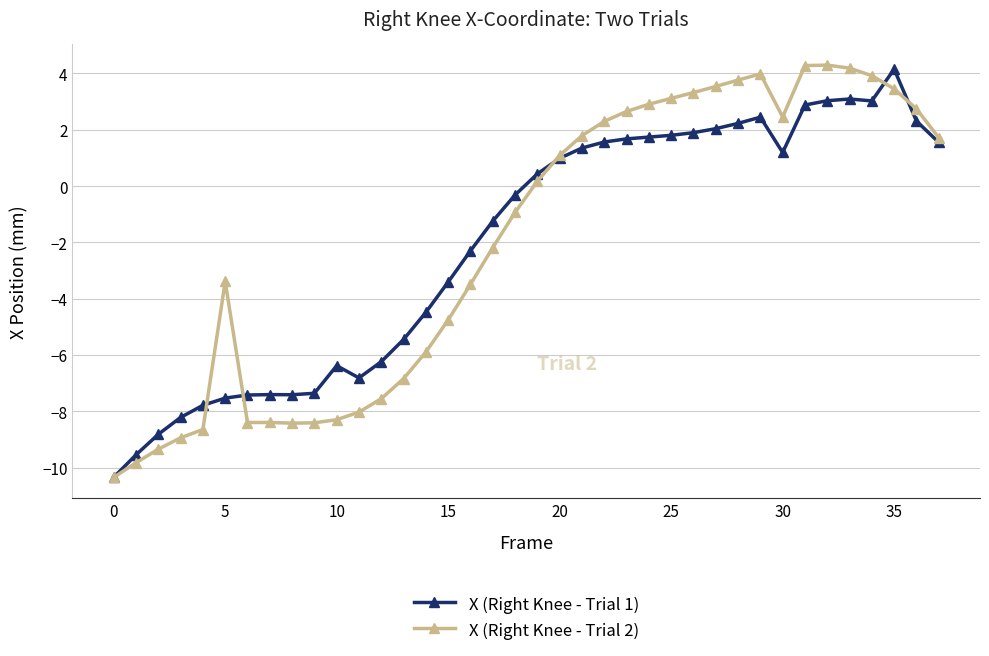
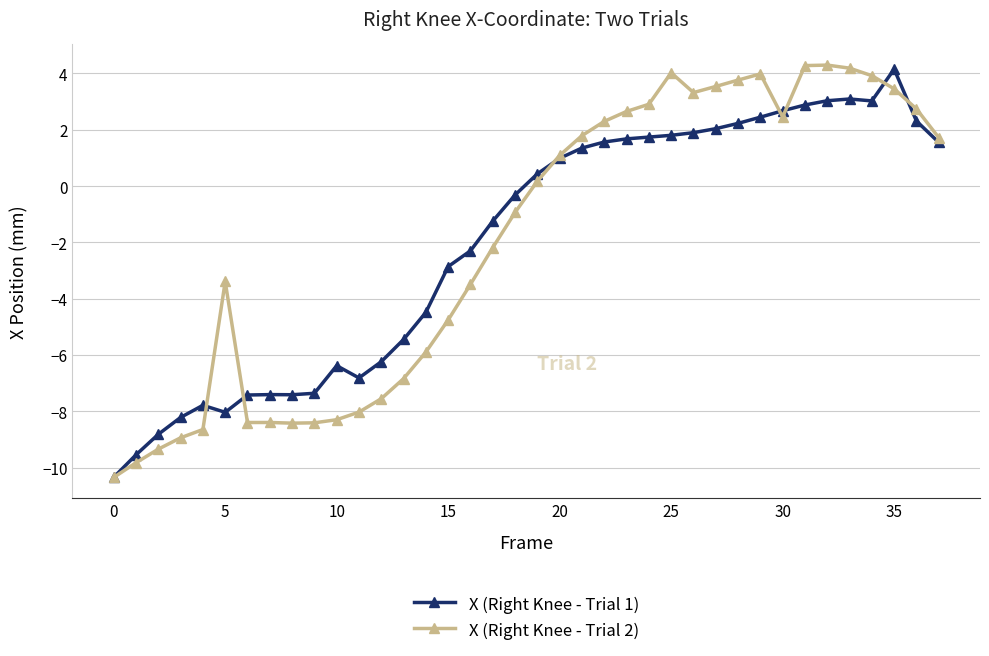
X (Right Knee - Trial 1), 5: -7.5 -> -8.0
X (Right Knee - Trial 1), 15: -3.4 -> -2.9
X (Right Knee - Trial 2), 25: 3.1 -> 4.0
X (Right Knee - Trial 1), 30: 1.2 -> 2.7
